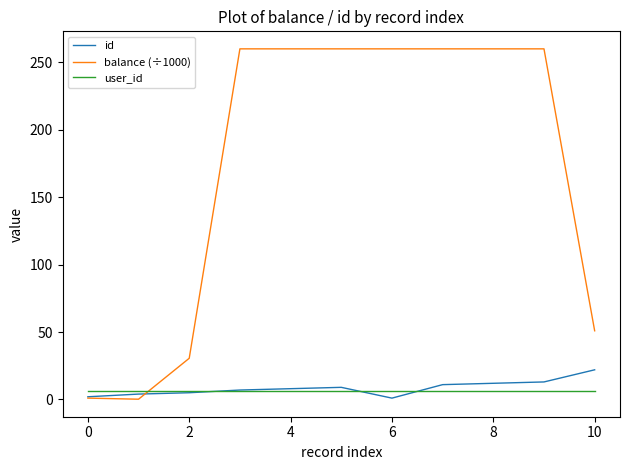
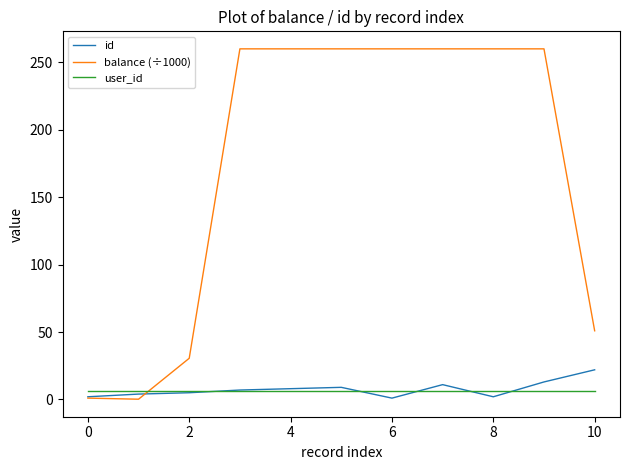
id, 8: 12 -> 2
